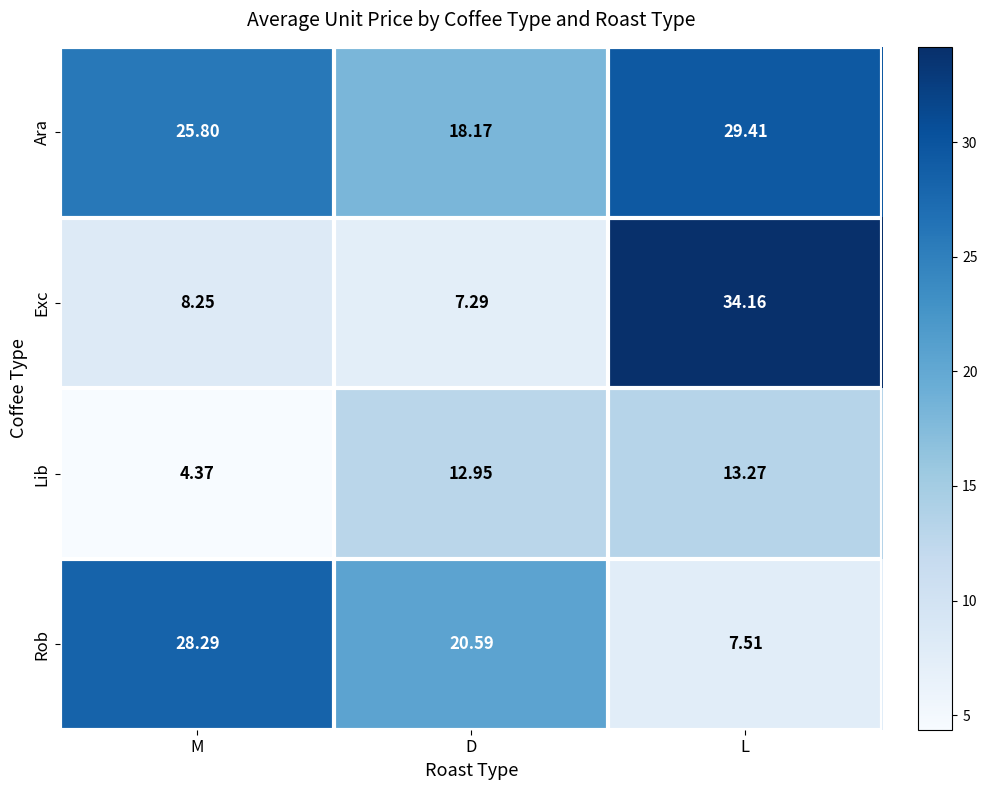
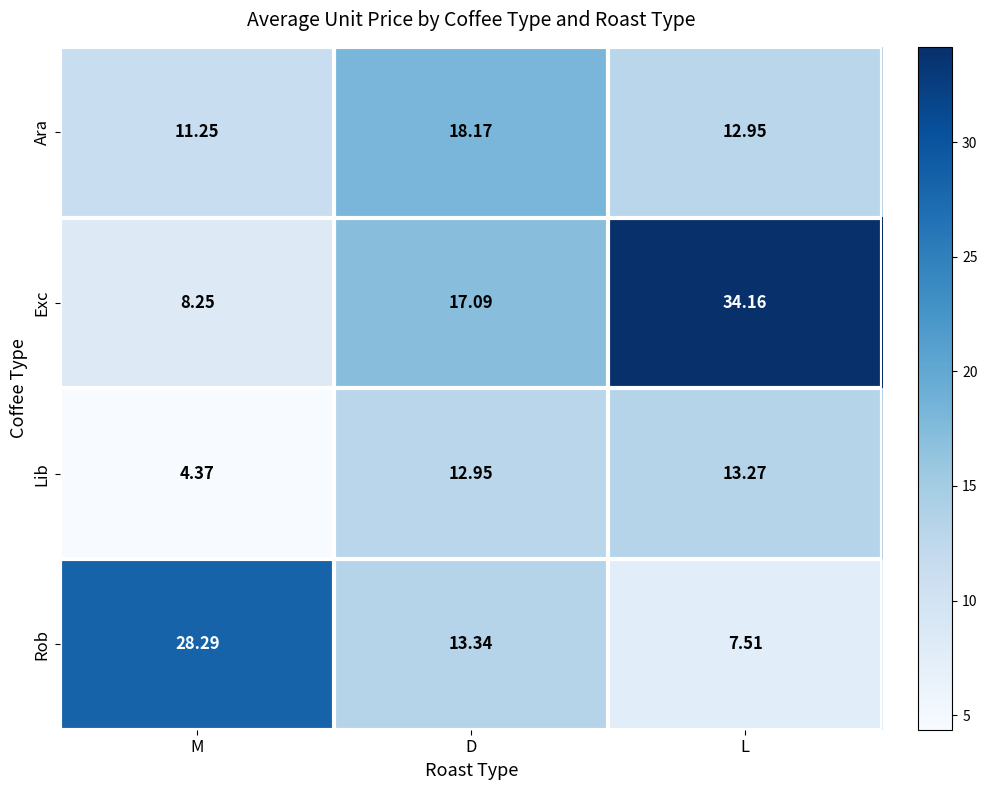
Ara, M: 25.80 -> 11.25
Ara, L: 29.41 -> 12.95
Exc, D: 7.29 -> 17.09
Rob, D: 20.59 -> 13.34
